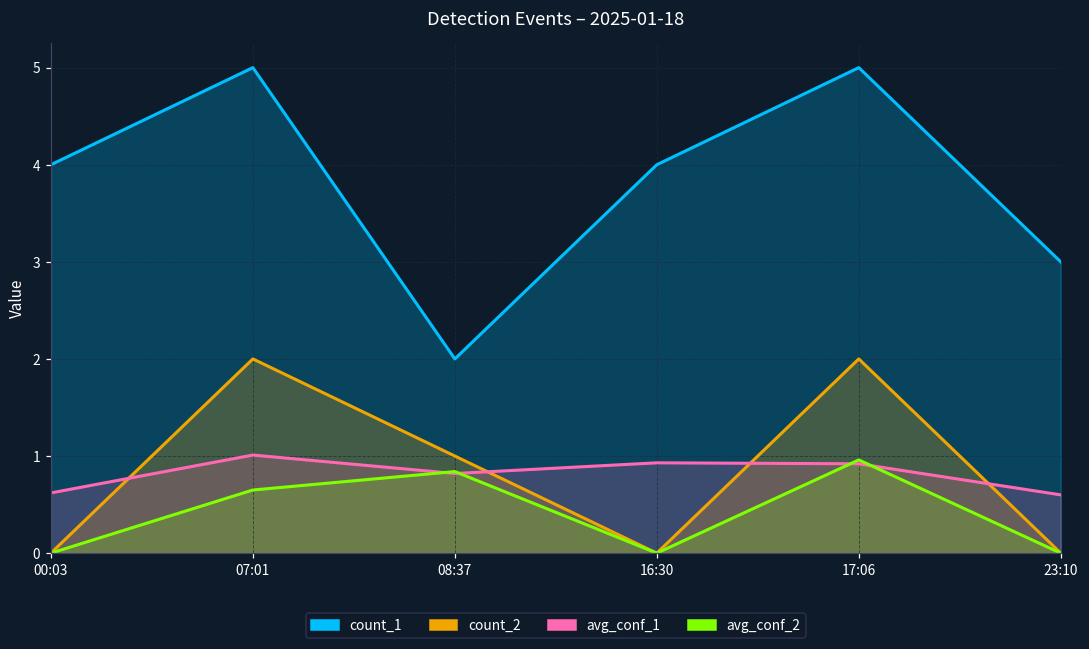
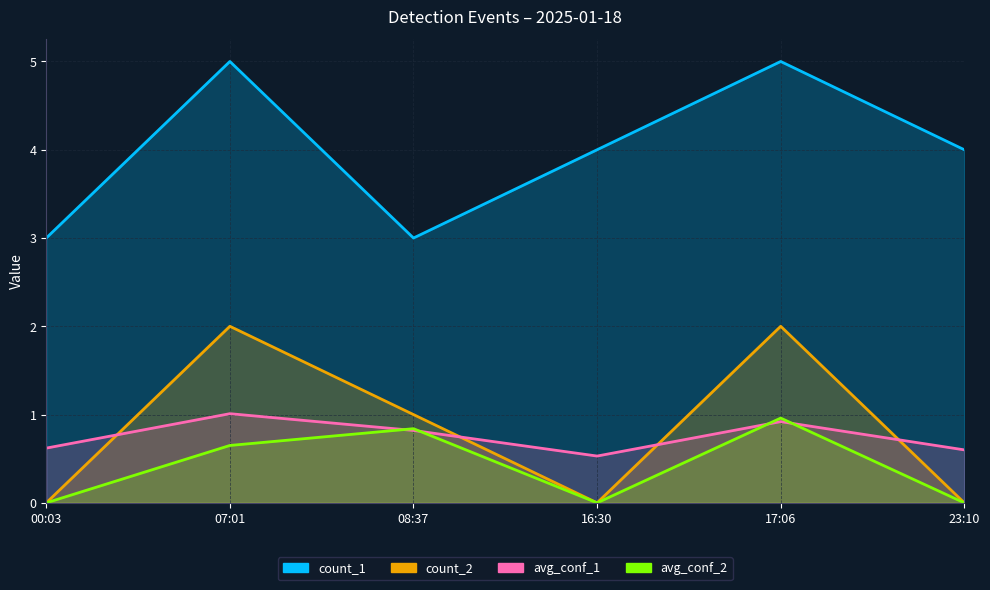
count_1, 00:03: 4 -> 3
count_1, 08:37: 2 -> 3
avg_conf_1, 16:30: 0.9 -> 0.5
count_1, 23:10: 3 -> 4
